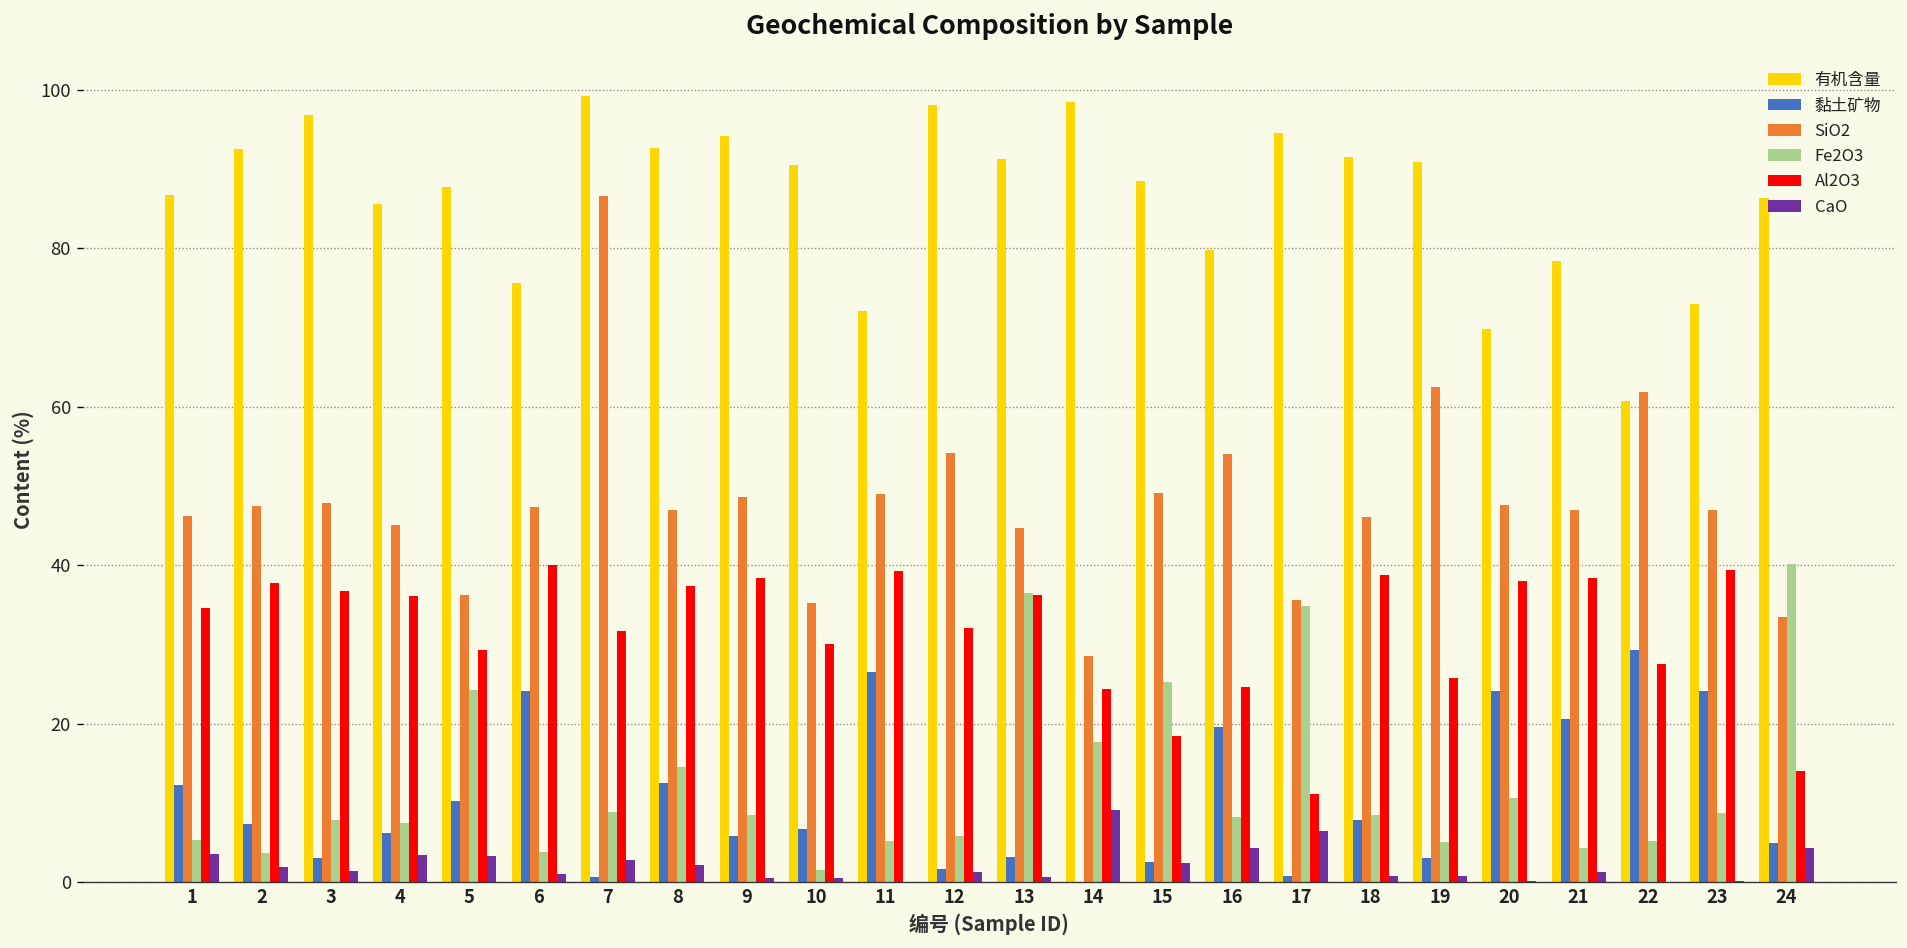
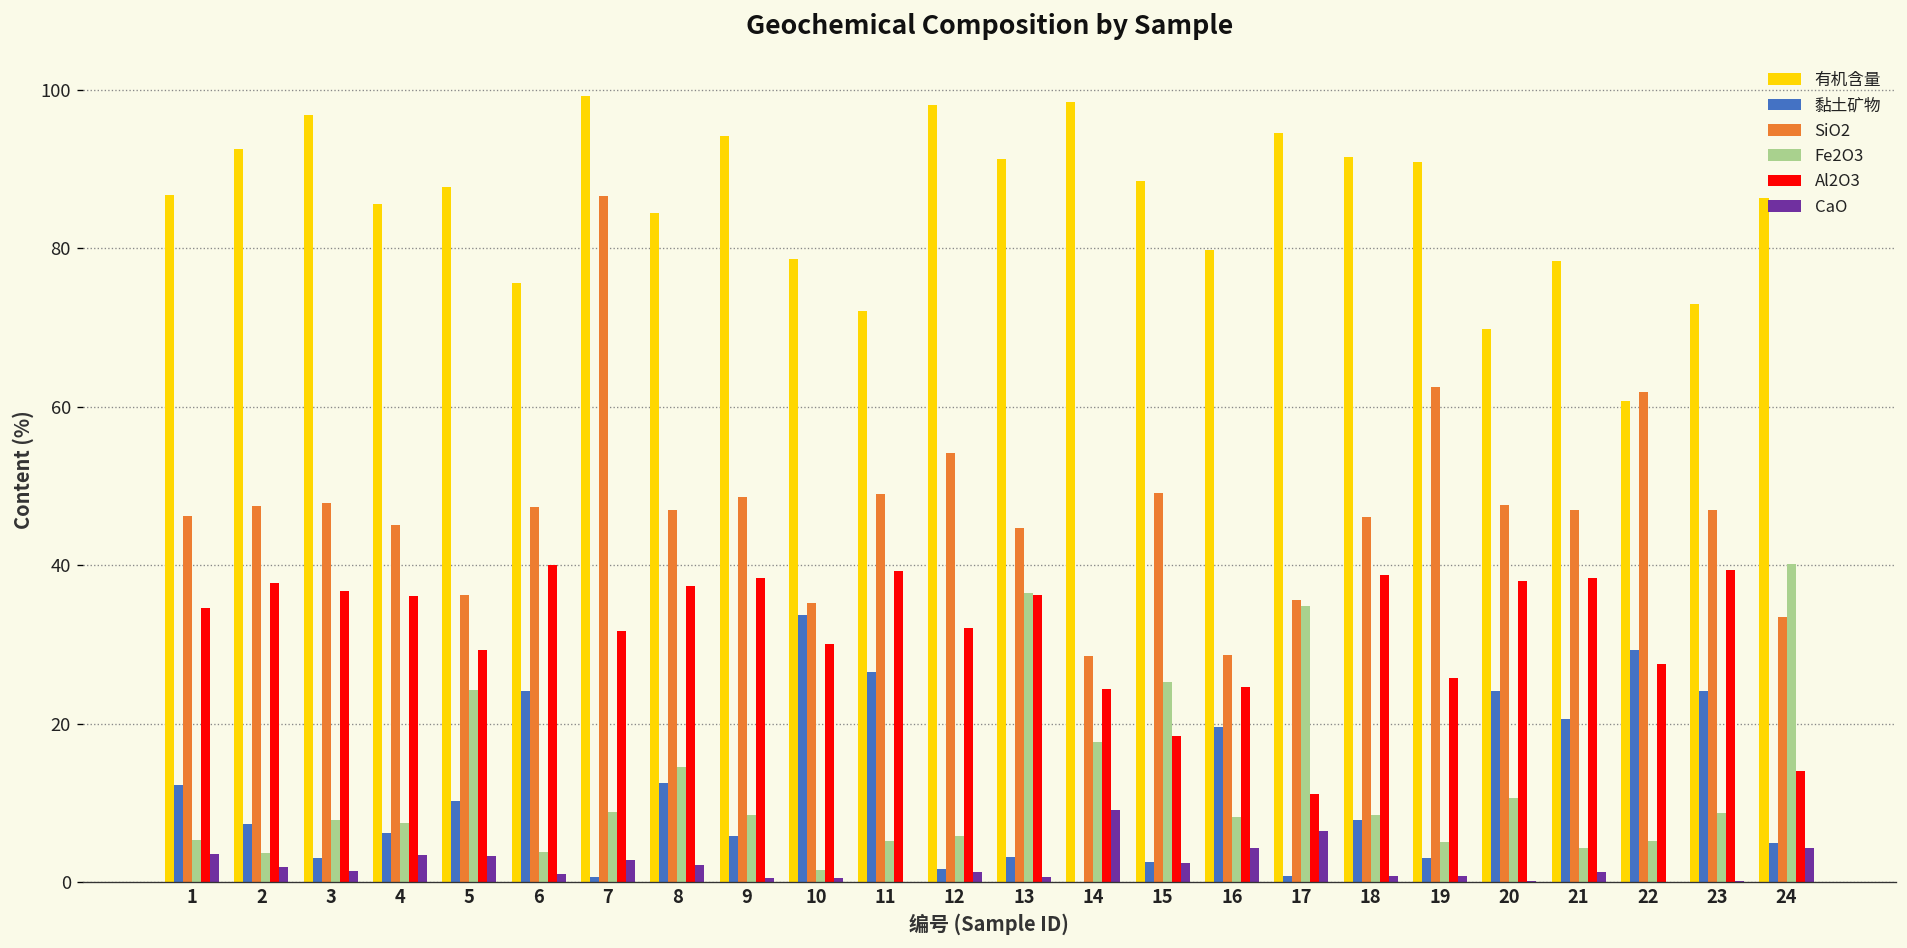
有机含量, 8: 93 -> 85
有机含量, 10: 91 -> 79
黏土矿物, 10: 7 -> 34
SiO2, 16: 54 -> 29
